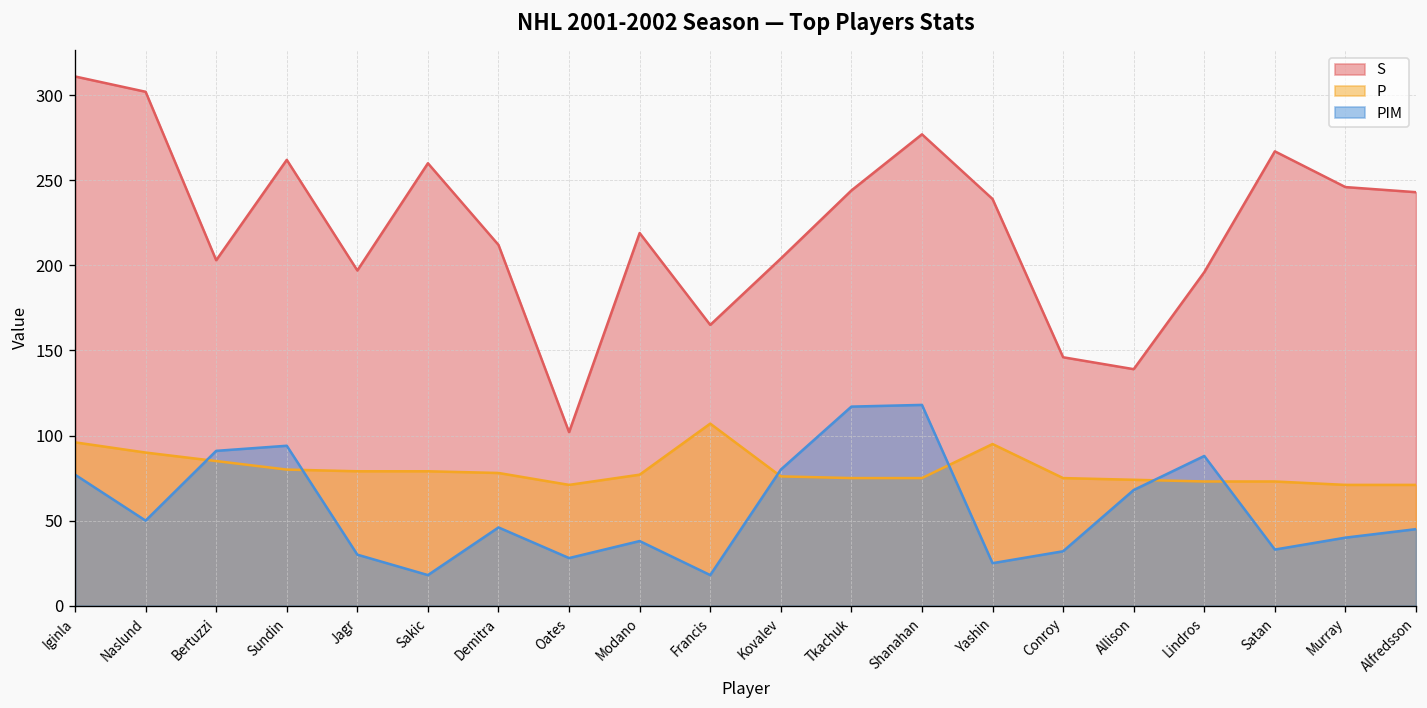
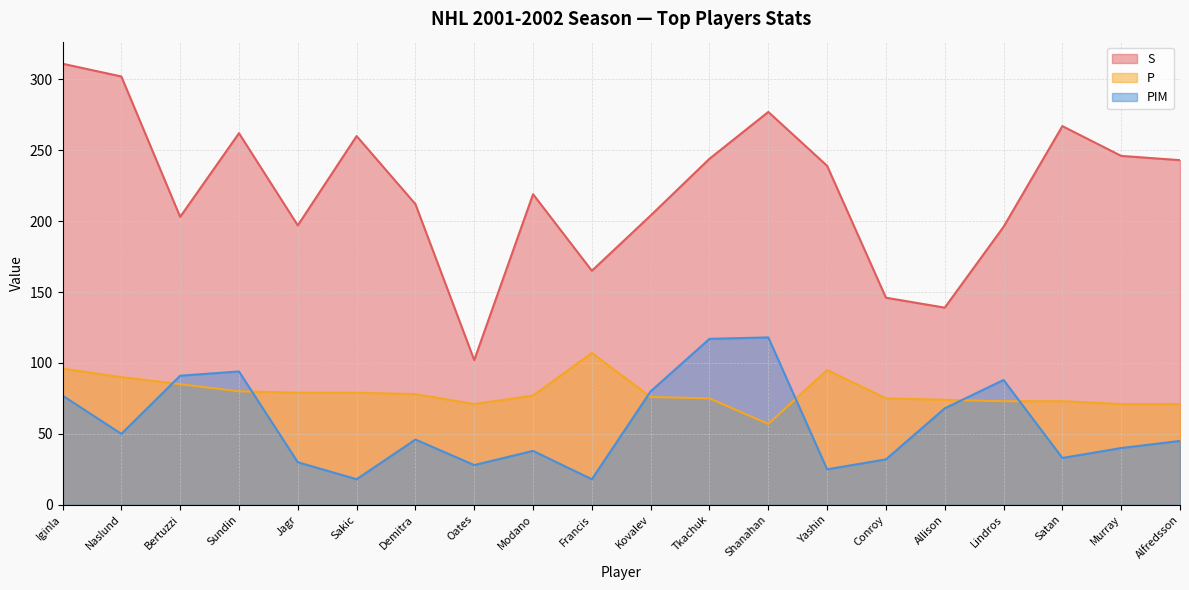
P, Shanahan: 75 -> 57
